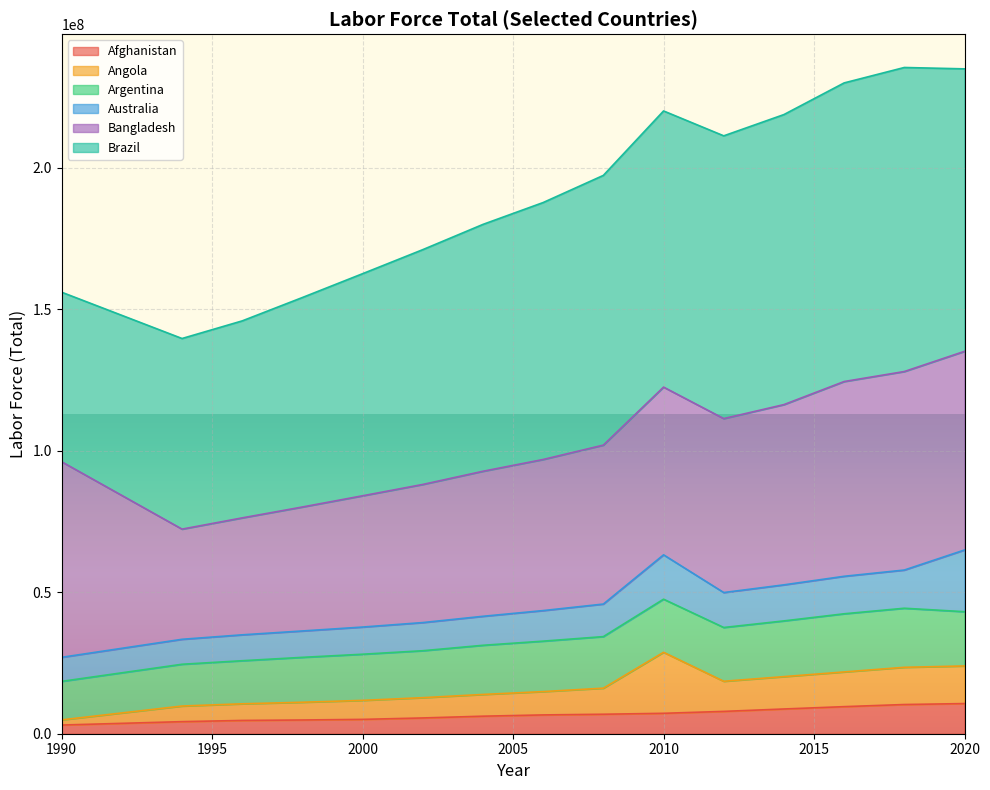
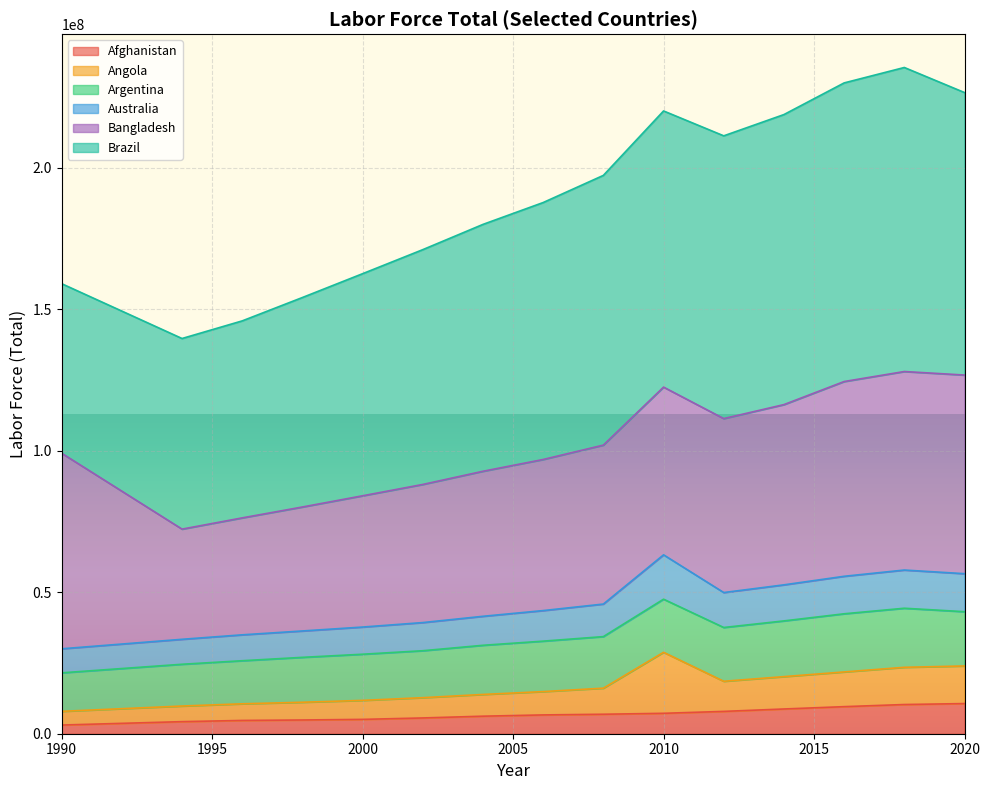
Angola, 1990: 2000000 -> 5000000
Australia, 2020: 22000000 -> 13000000
